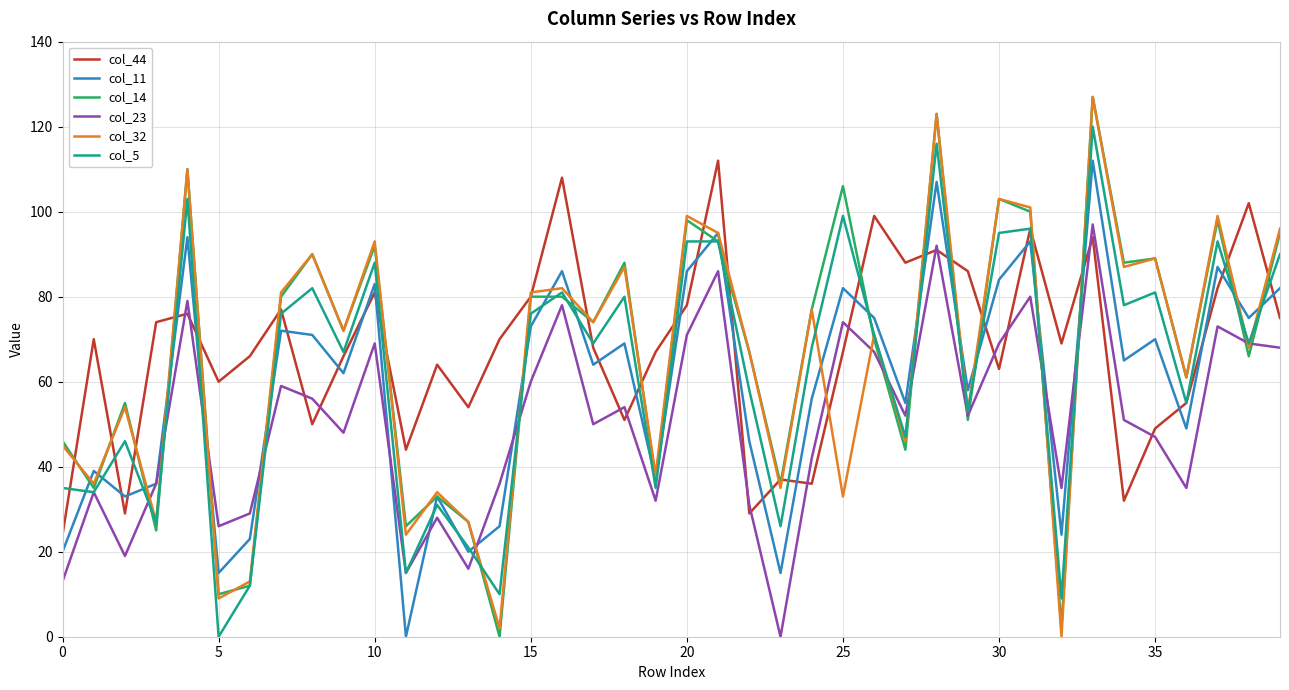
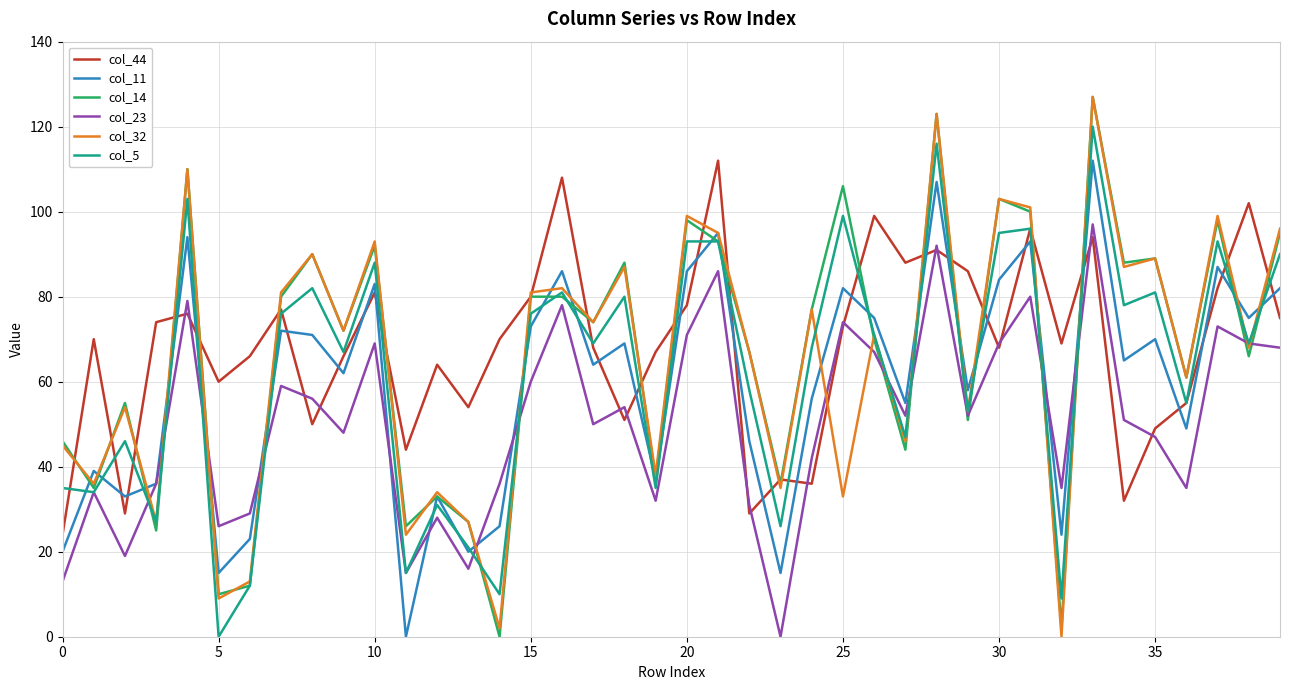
col_44, 25: 67 -> 73
col_44, 30: 63 -> 68
